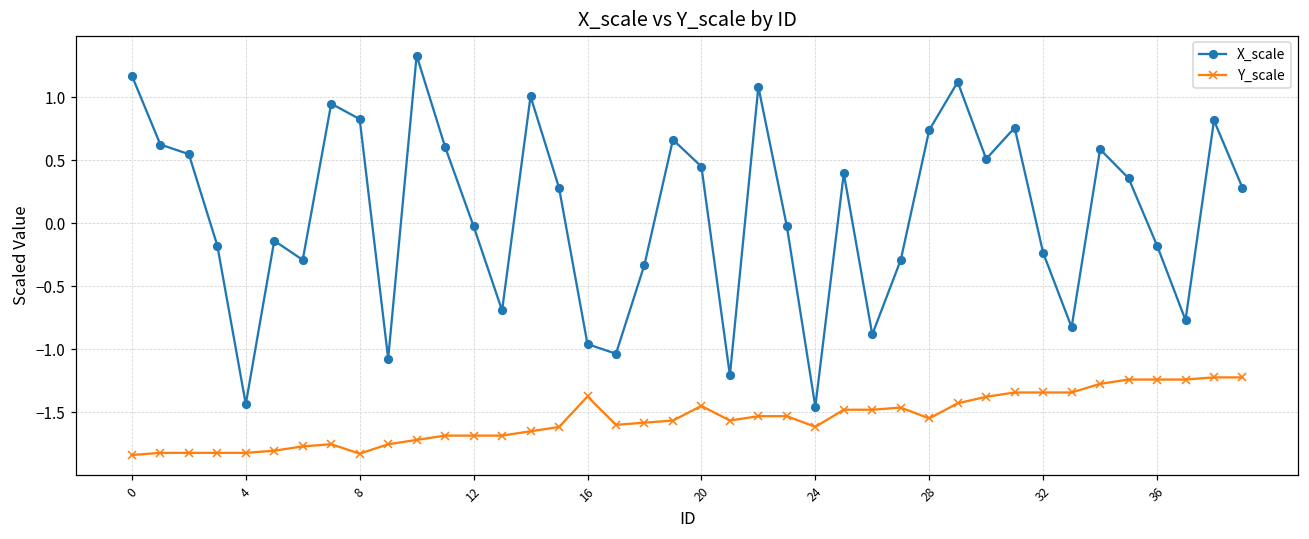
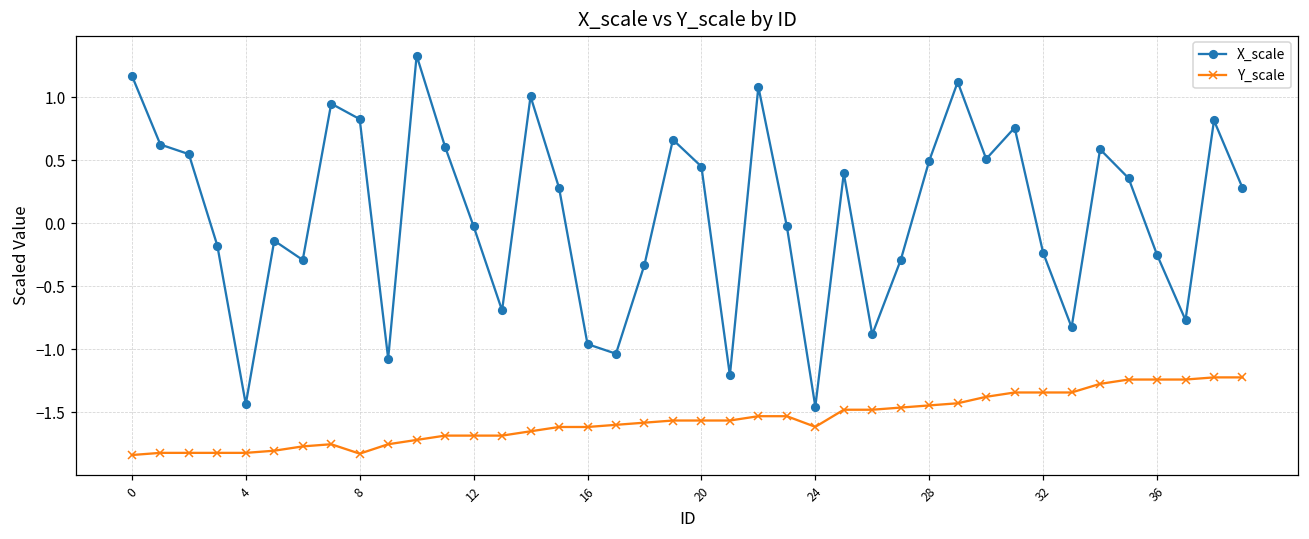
Y_scale, 16: -1.38 -> -1.62
Y_scale, 20: -1.45 -> -1.57
X_scale, 28: 0.74 -> 0.49
Y_scale, 28: -1.55 -> -1.45
X_scale, 36: -0.18 -> -0.25
